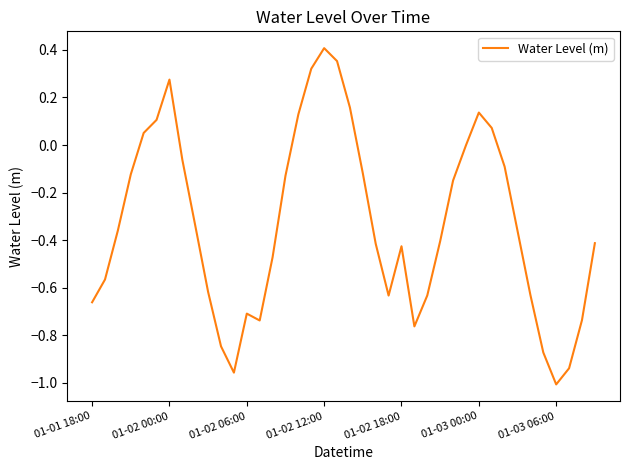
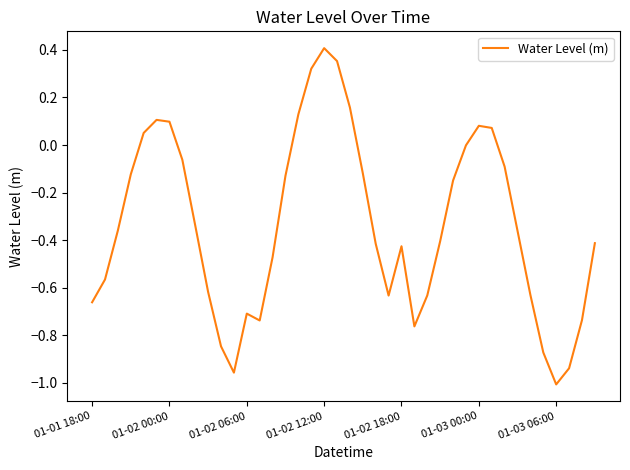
01-02 00:00: 0.28 -> 0.10
01-03 00:00: 0.14 -> 0.08
